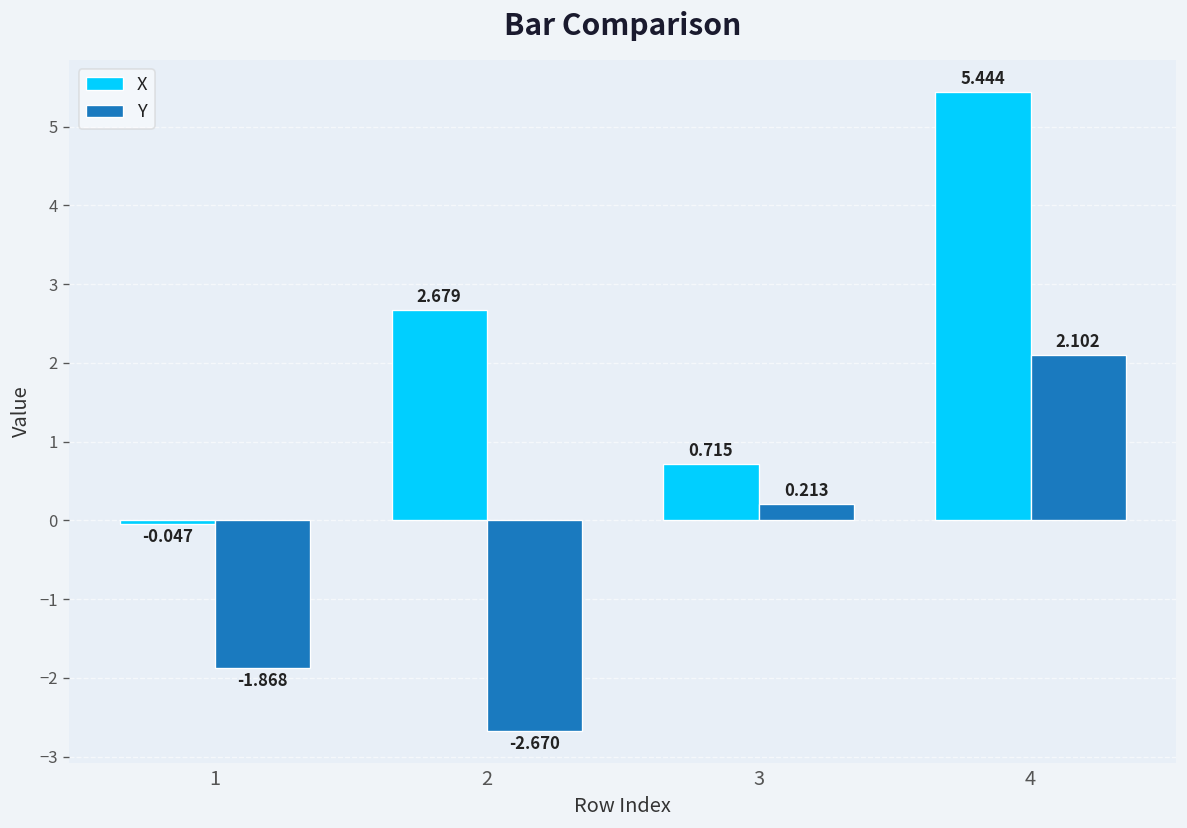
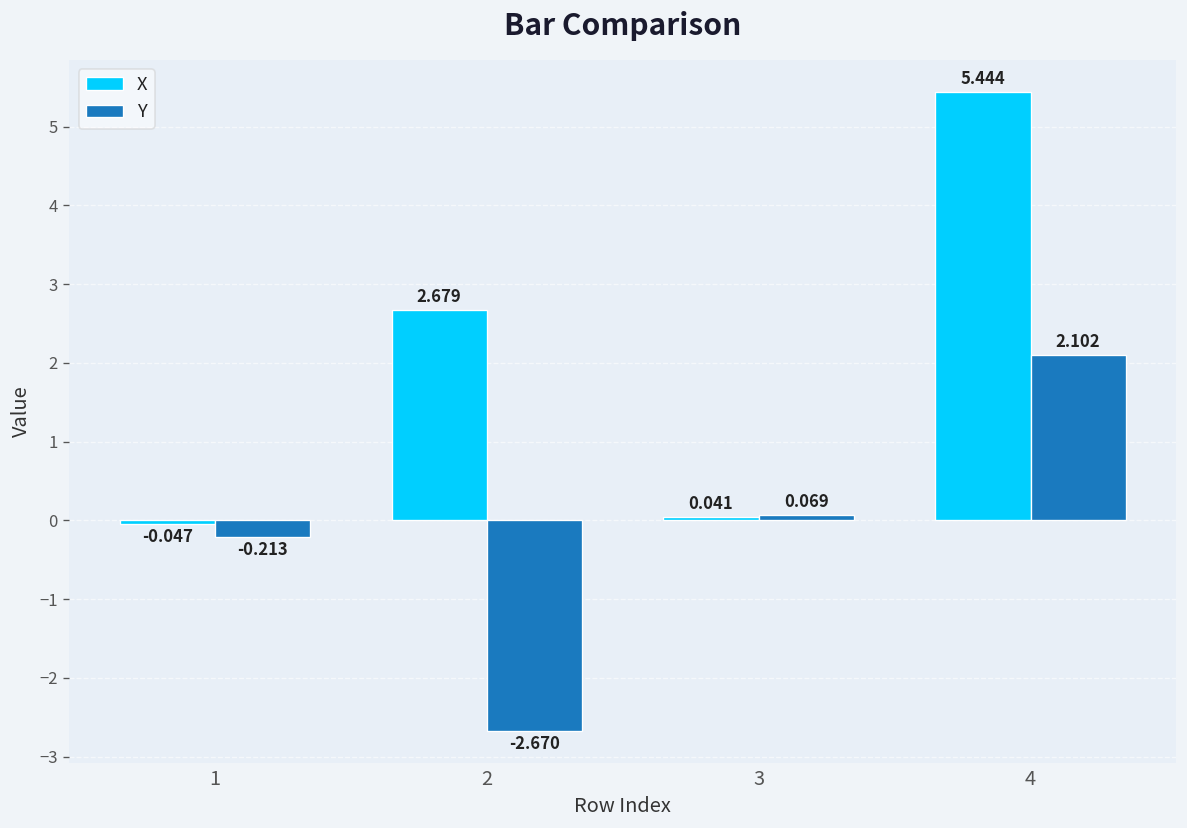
Y, 1: -1.868 -> -0.213
X, 3: 0.715 -> 0.041
Y, 3: 0.213 -> 0.069
